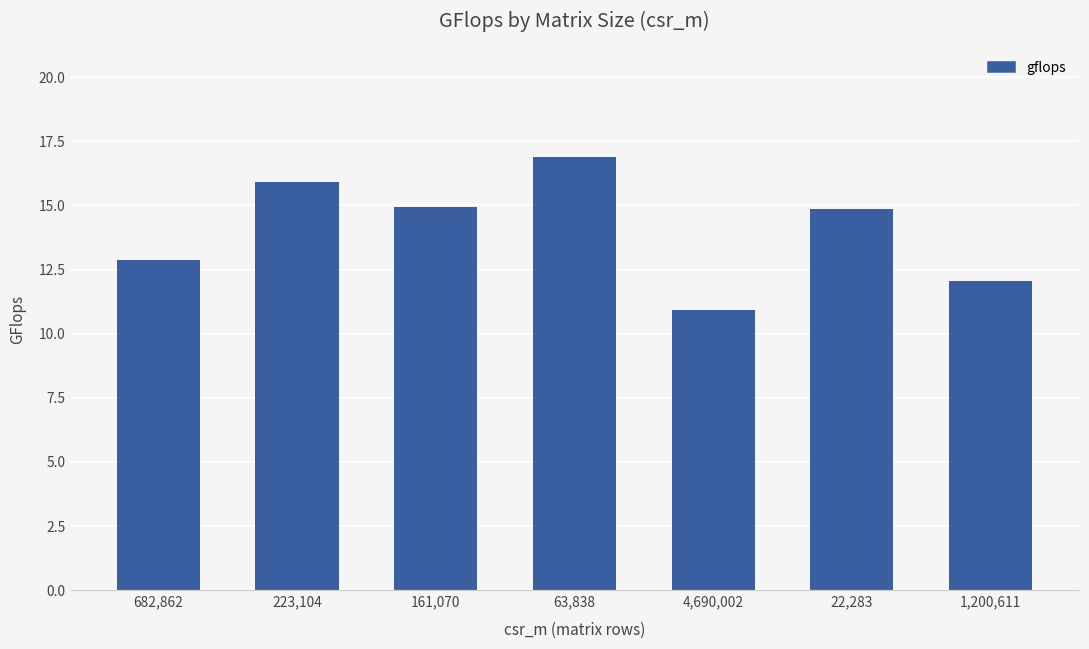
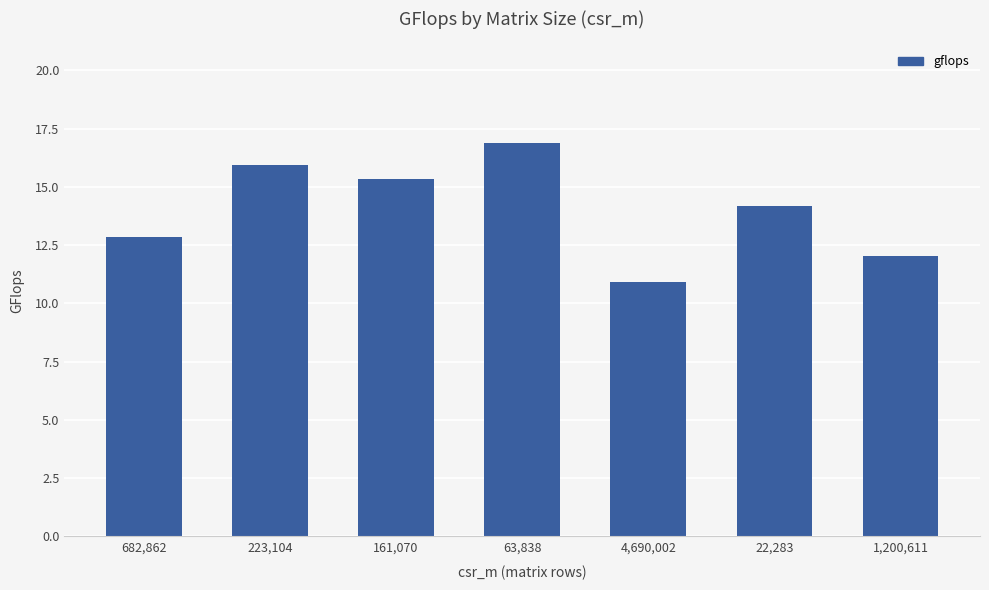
161,070: 15.0 -> 15.3
22,283: 14.9 -> 14.2
